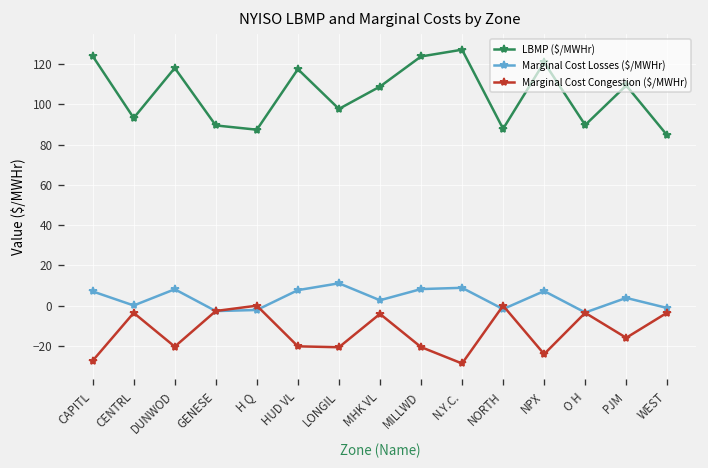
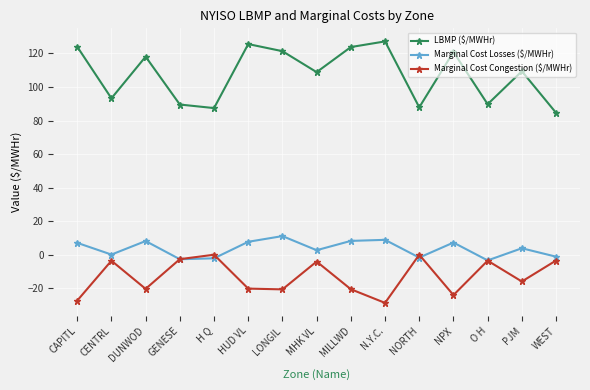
LBMP ($/MWHr), HUD VL: 118 -> 126
LBMP ($/MWHr), LONGIL: 98 -> 121
